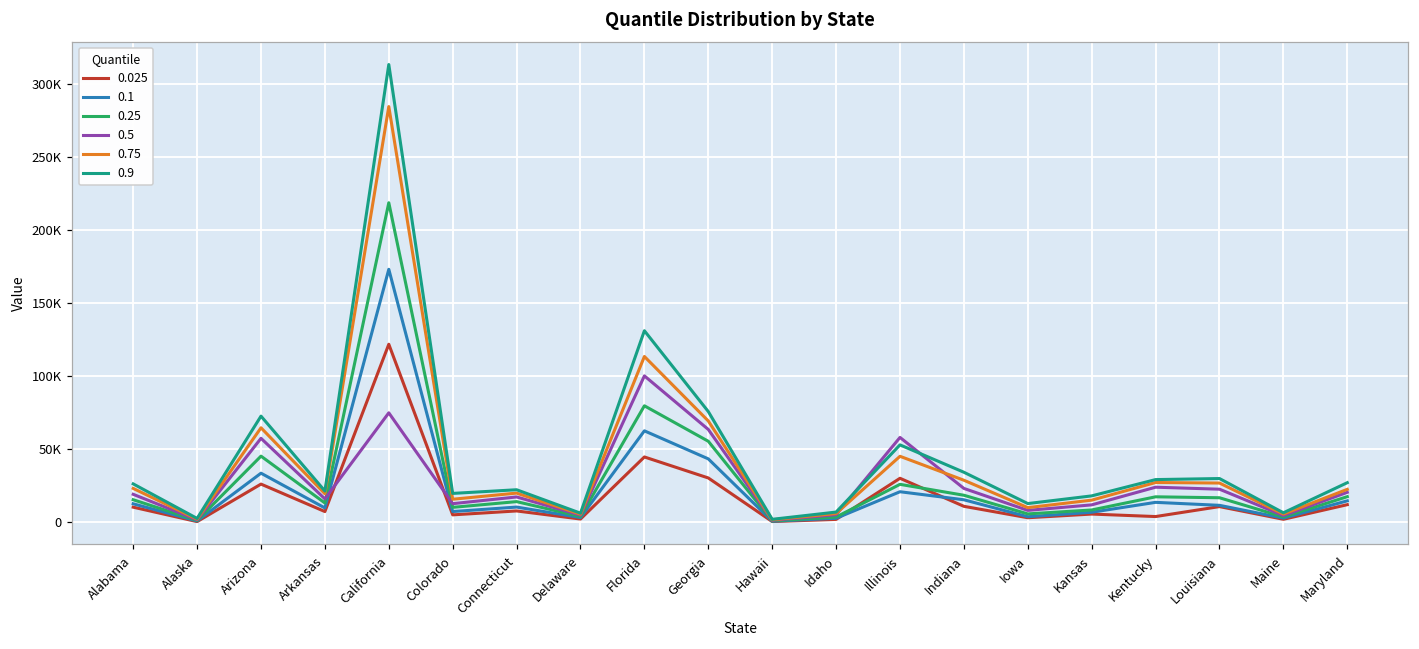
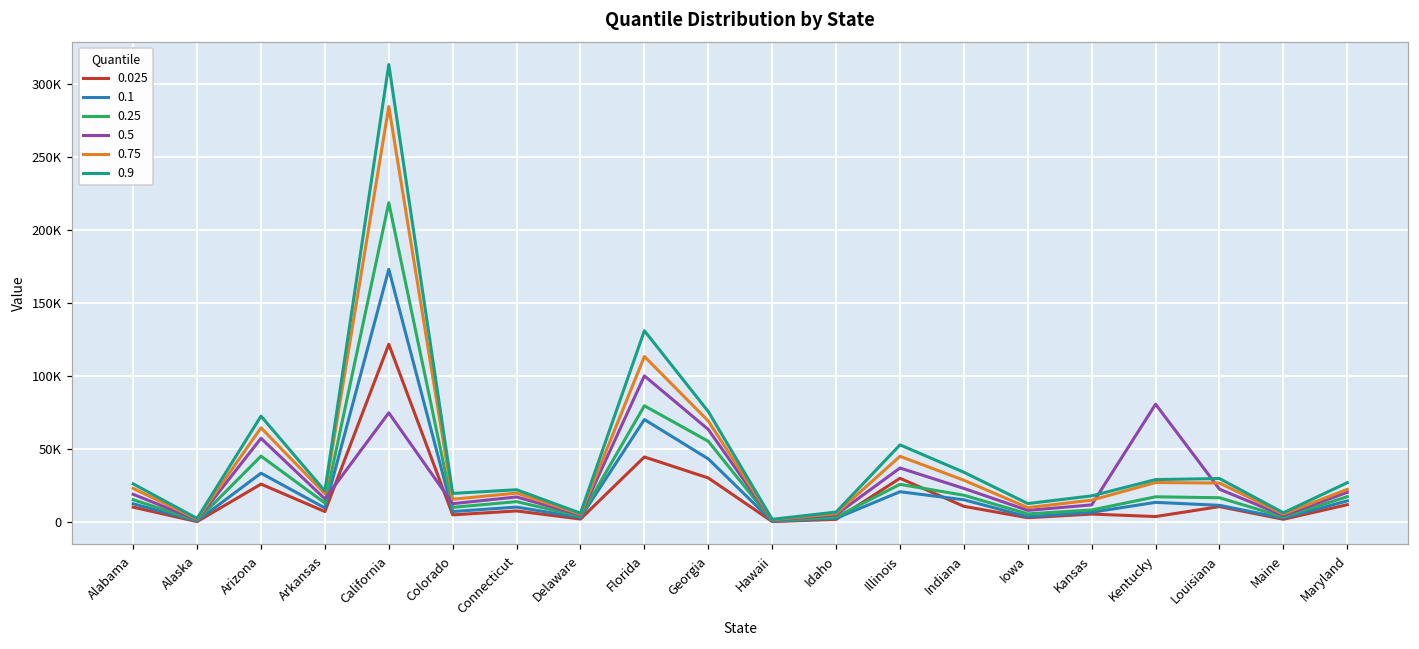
0.1, Florida: 63000 -> 70000
0.5, Illinois: 58000 -> 37000
0.5, Kentucky: 24000 -> 81000
